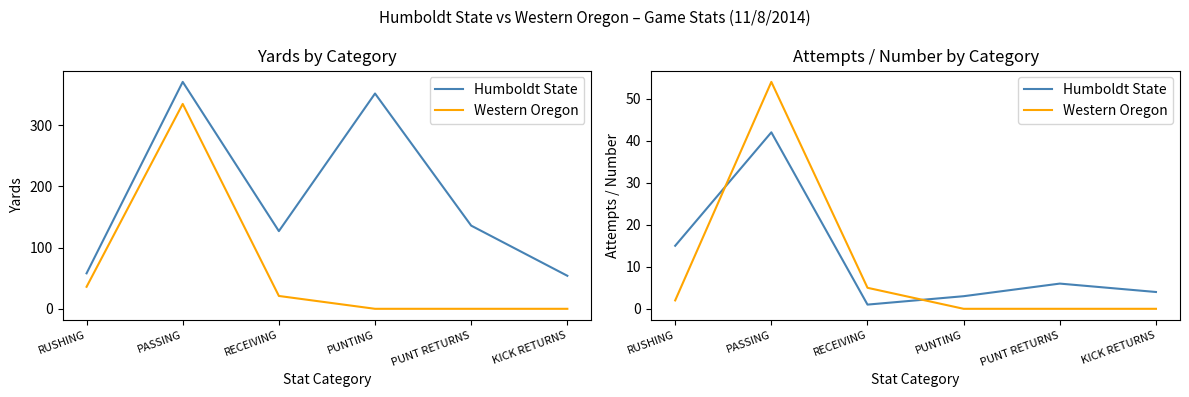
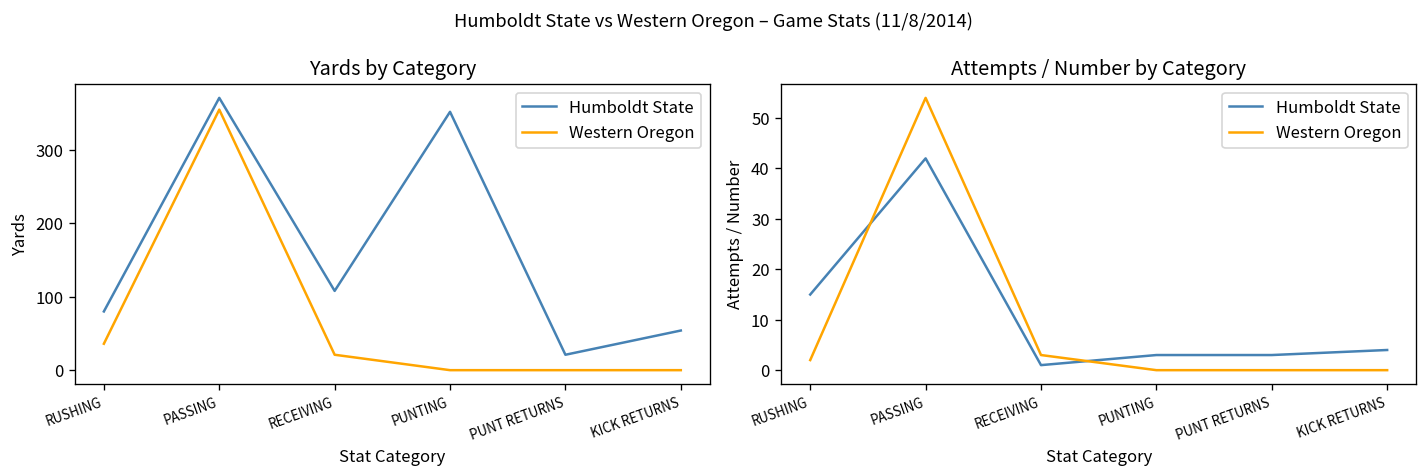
Yards by Category, Humboldt State, RUSHING: 60 -> 80
Yards by Category, Western Oregon, PASSING: 340 -> 360
Yards by Category, Humboldt State, RECEIVING: 130 -> 110
Yards by Category, Humboldt State, PUNT RETURNS: 140 -> 20
Attempts / Number by Category, Western Oregon, RECEIVING: 5 -> 3
Attempts / Number by Category, Humboldt State, PUNT RETURNS: 6 -> 3
